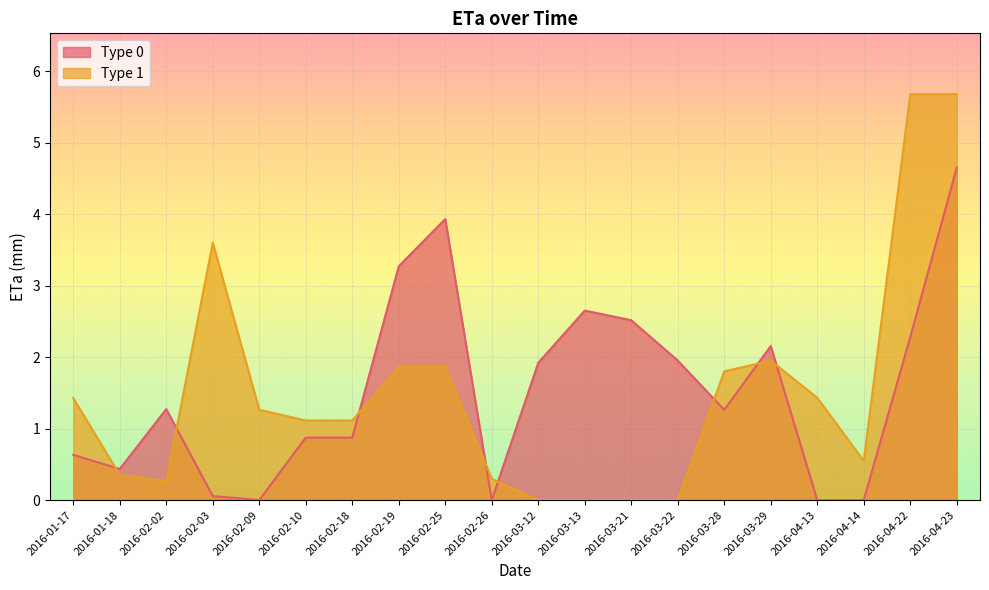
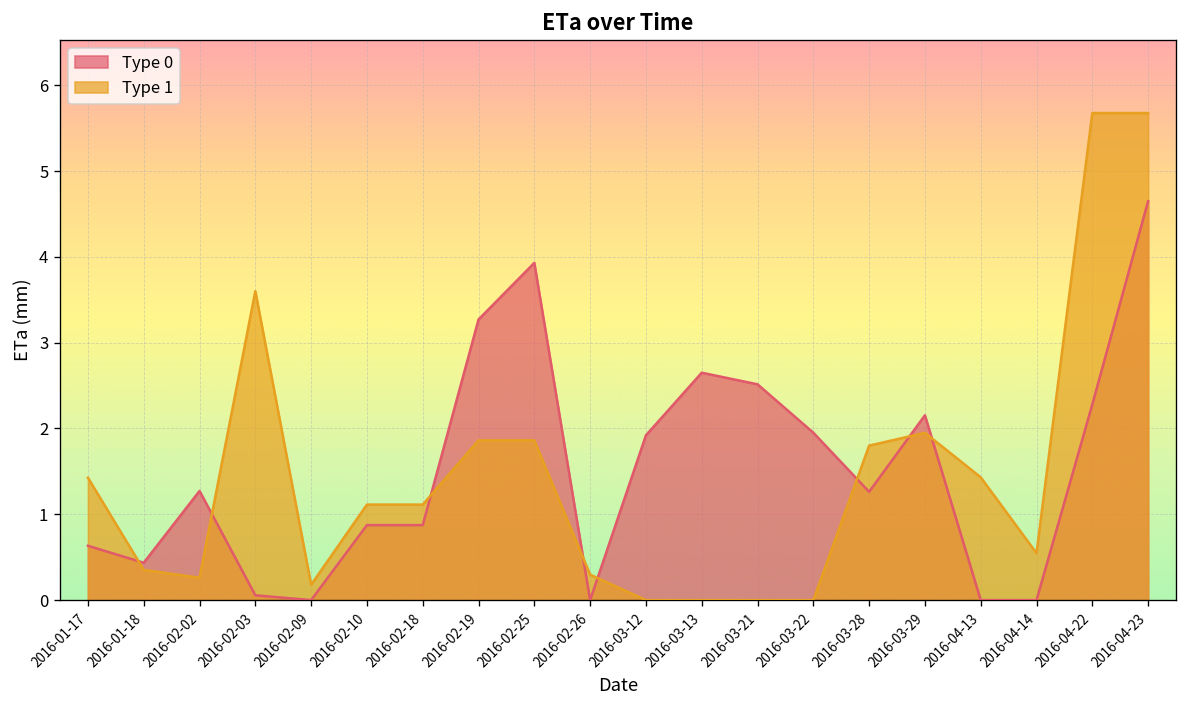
Type 1, 2016-02-09: 1.3 -> 0.2
